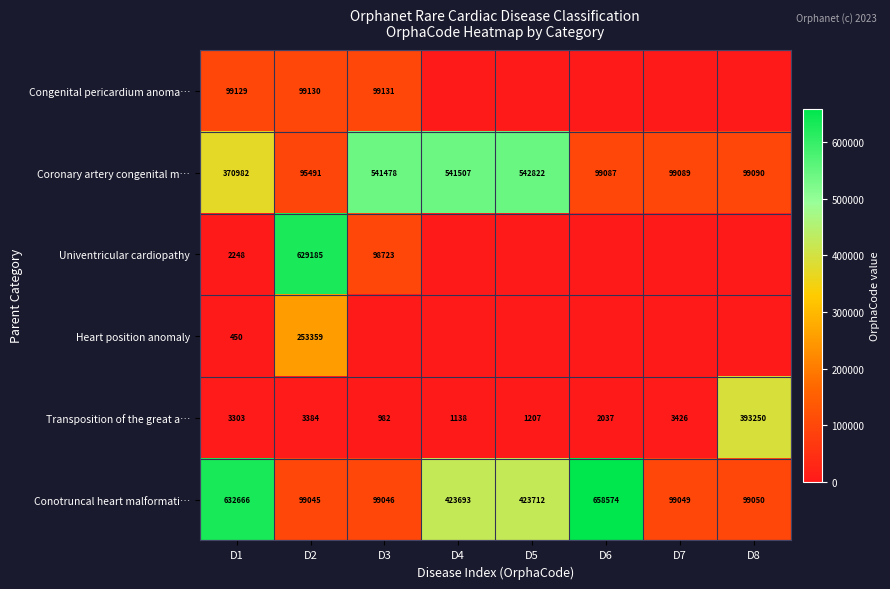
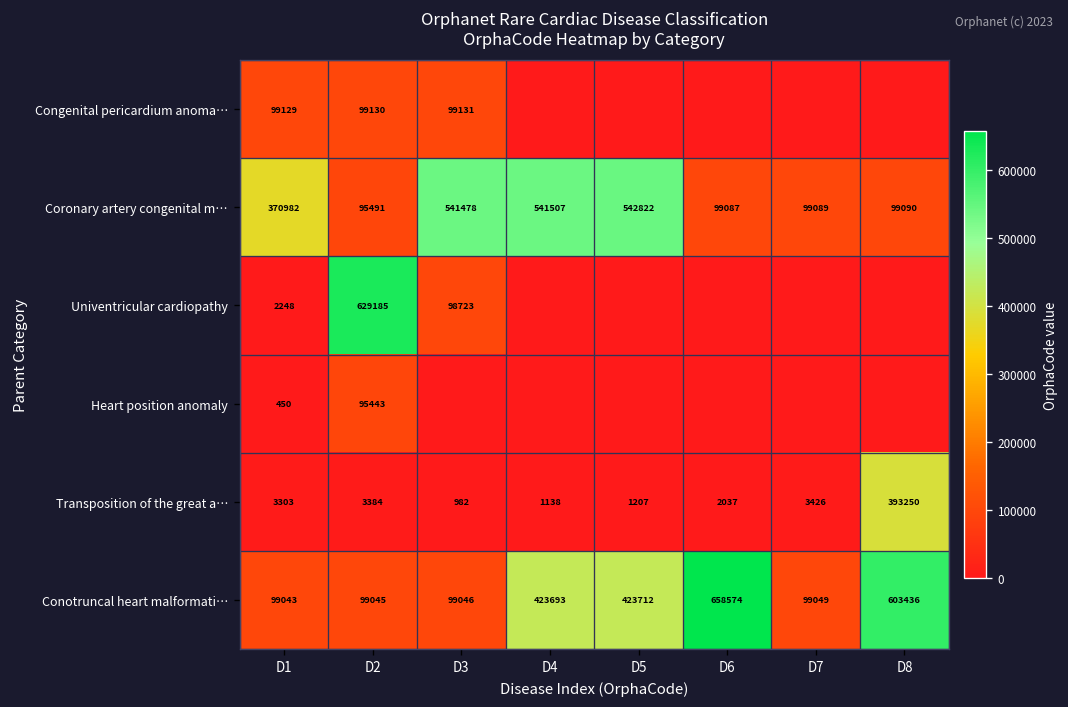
Heart position anomaly, D2: 253359 -> 95443
Conotruncal heart malformati…, D1: 632666 -> 99043
Conotruncal heart malformati…, D8: 99050 -> 603436
